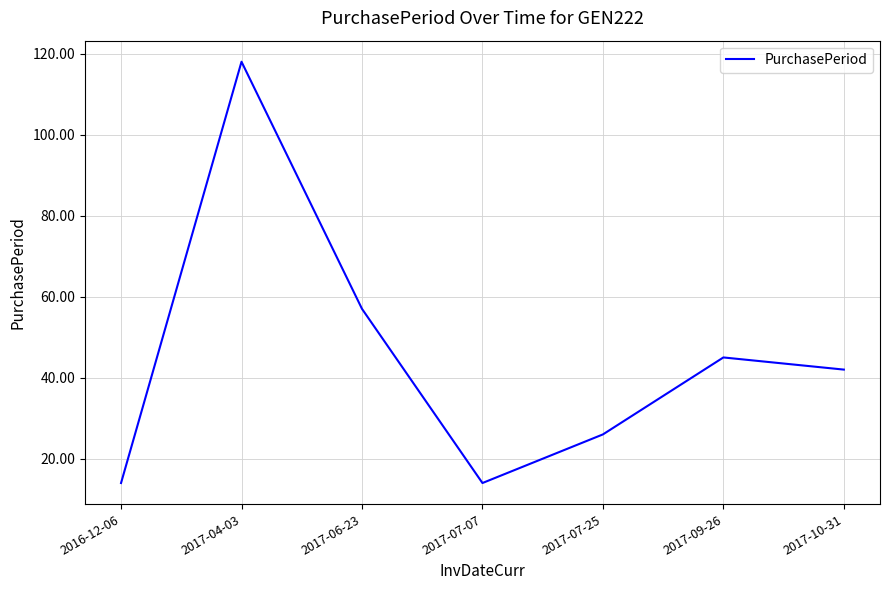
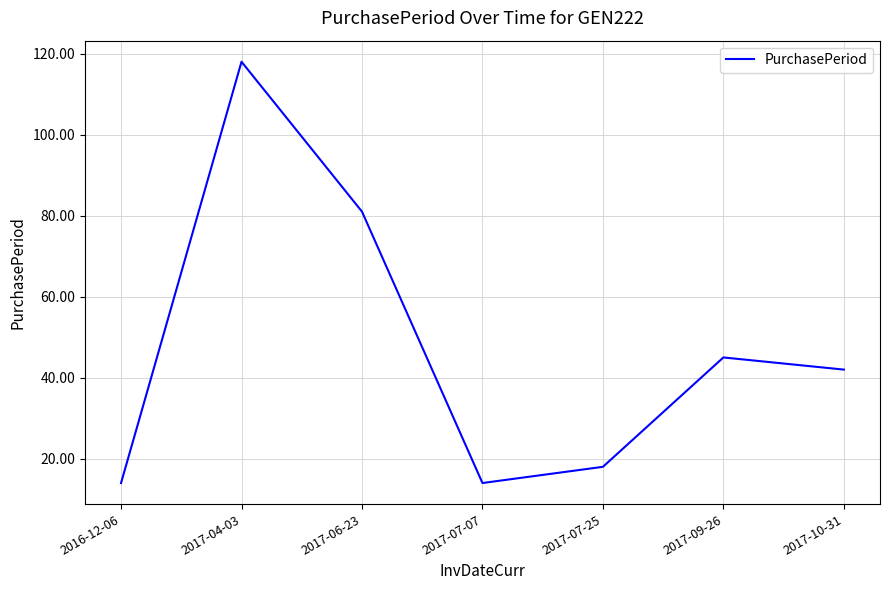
2017-06-23: 57 -> 81
2017-07-25: 26 -> 18
